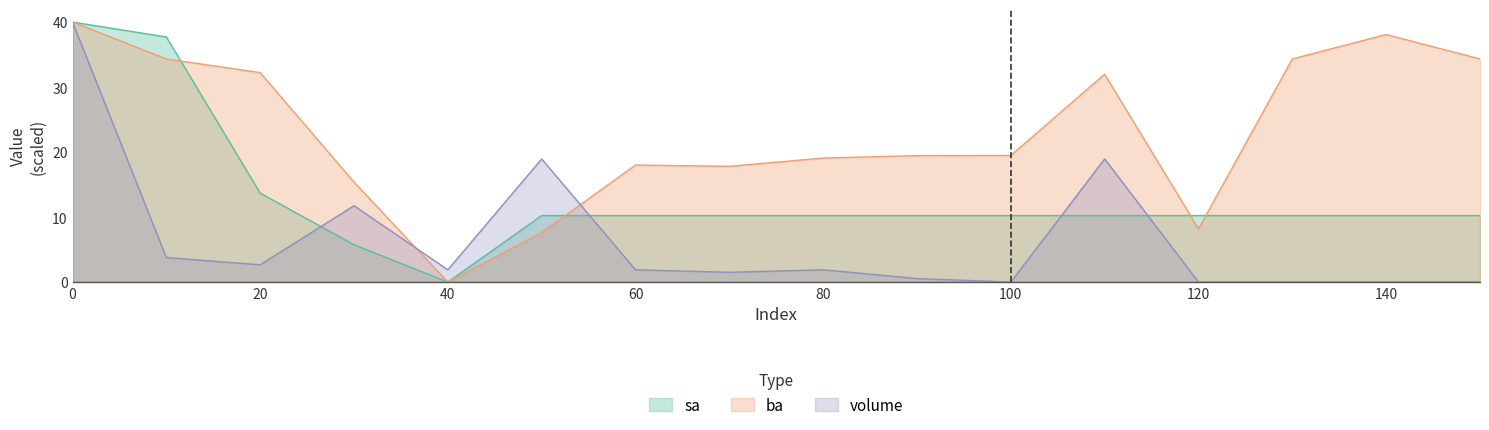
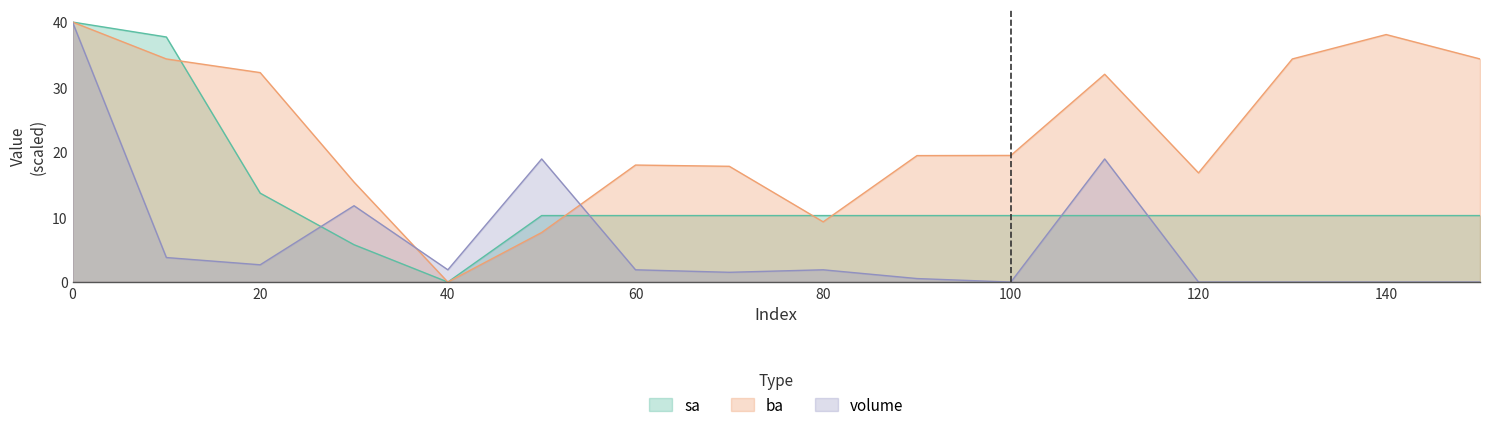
ba, 80: 19 -> 9
ba, 120: 8 -> 17
